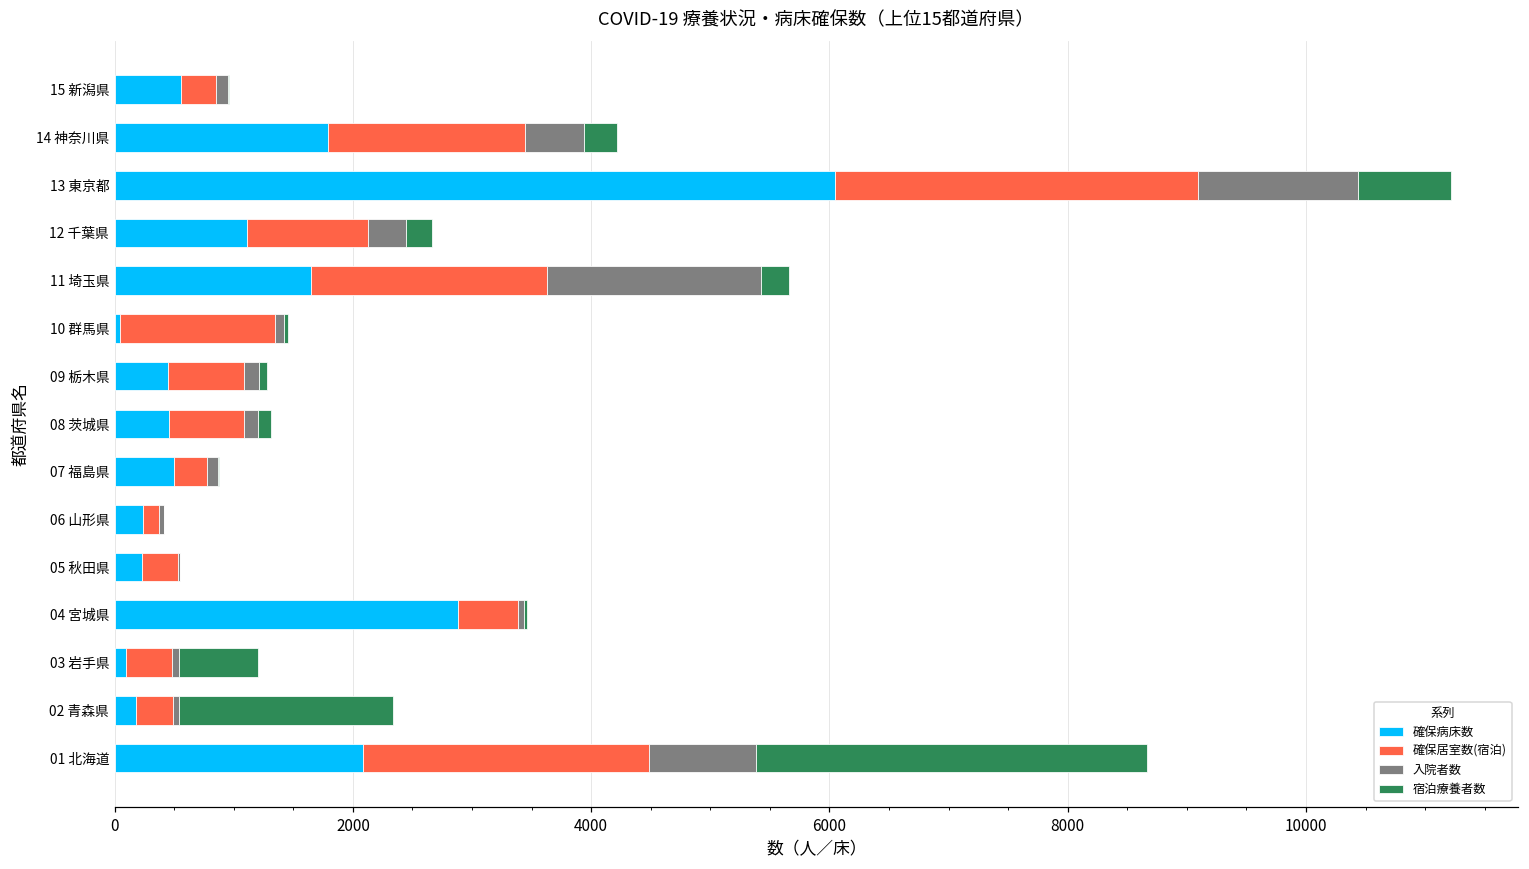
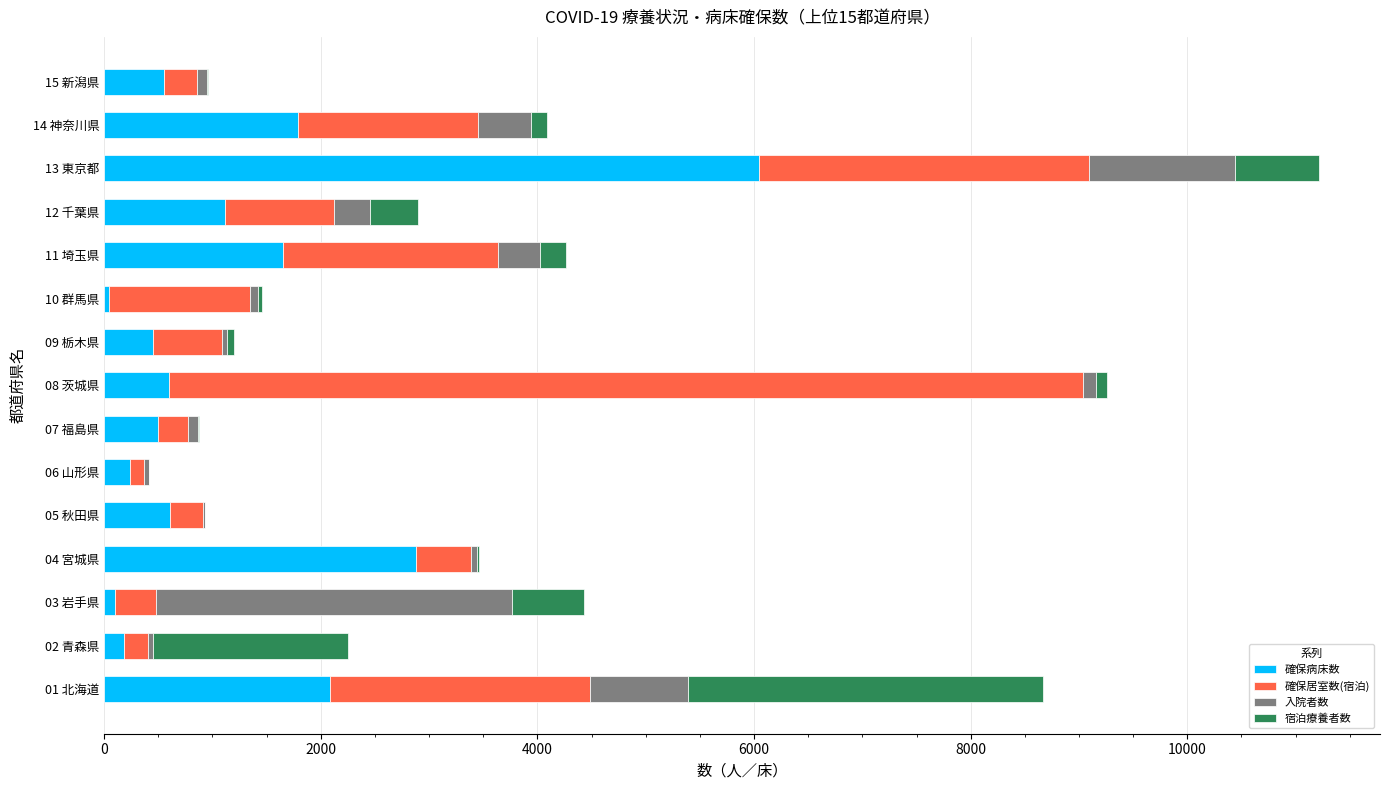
宿泊療養者数, 14 神奈川県: 270 -> 150
宿泊療養者数, 12 千葉県: 210 -> 450
入院者数, 11 埼玉県: 1790 -> 390
入院者数, 09 栃木県: 120 -> 50
確保病床数, 08 茨城県: 460 -> 600
確保居室数(宿泊), 08 茨城県: 630 -> 8440
確保病床数, 05 秋田県: 230 -> 610
入院者数, 03 岩手県: 60 -> 3290
確保居室数(宿泊), 02 青森県: 310 -> 230
